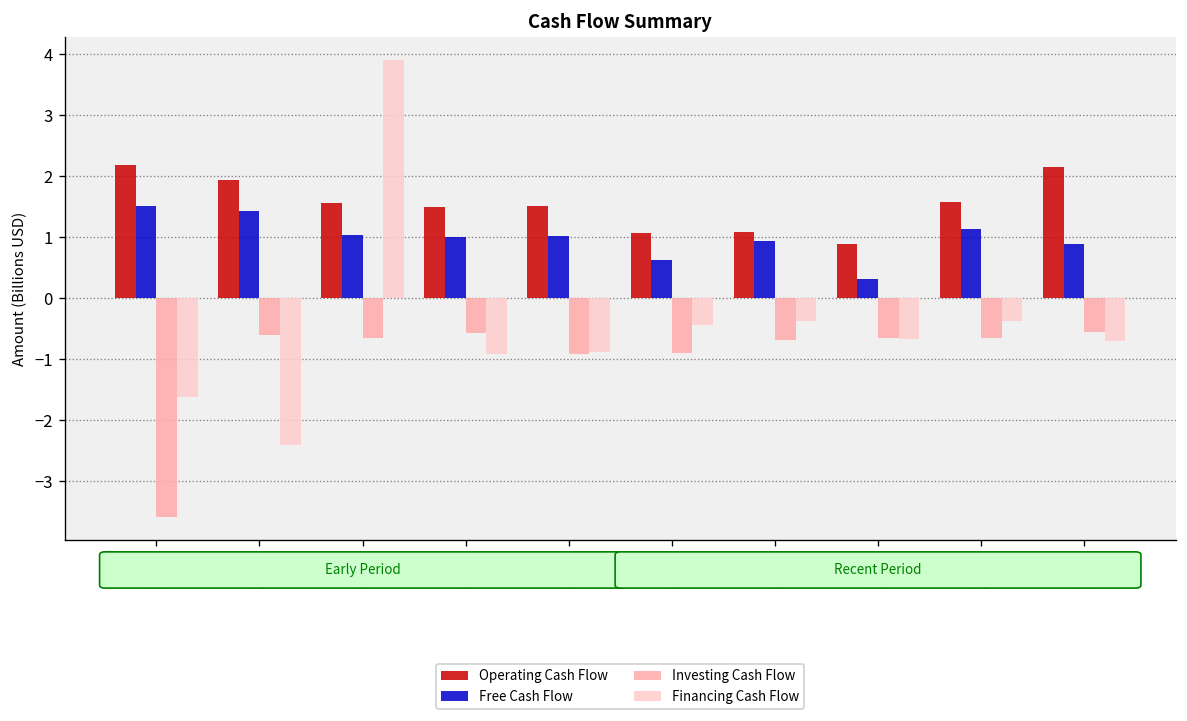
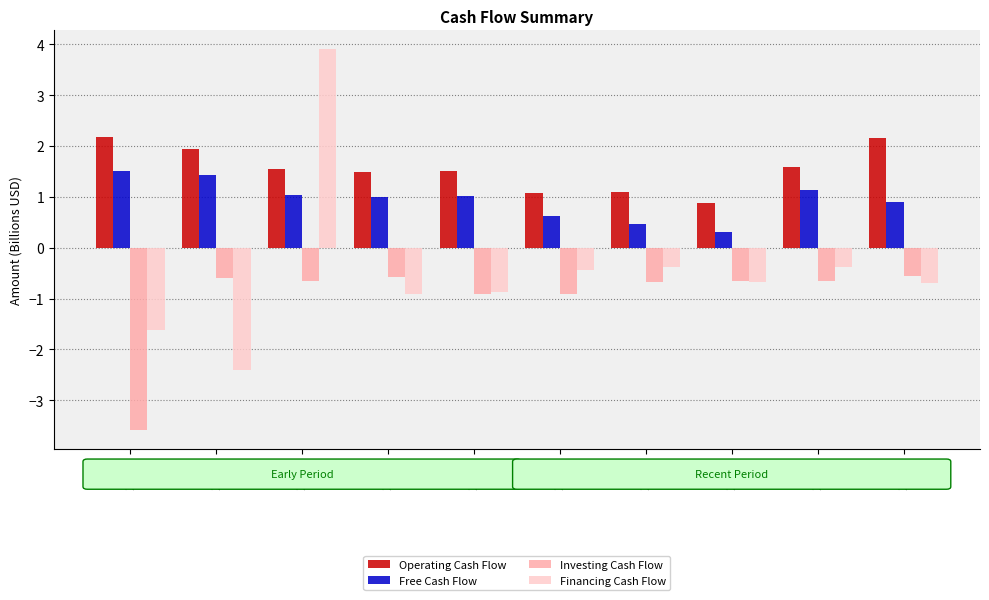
Free Cash Flow, 2011: 0.9 -> 0.5
